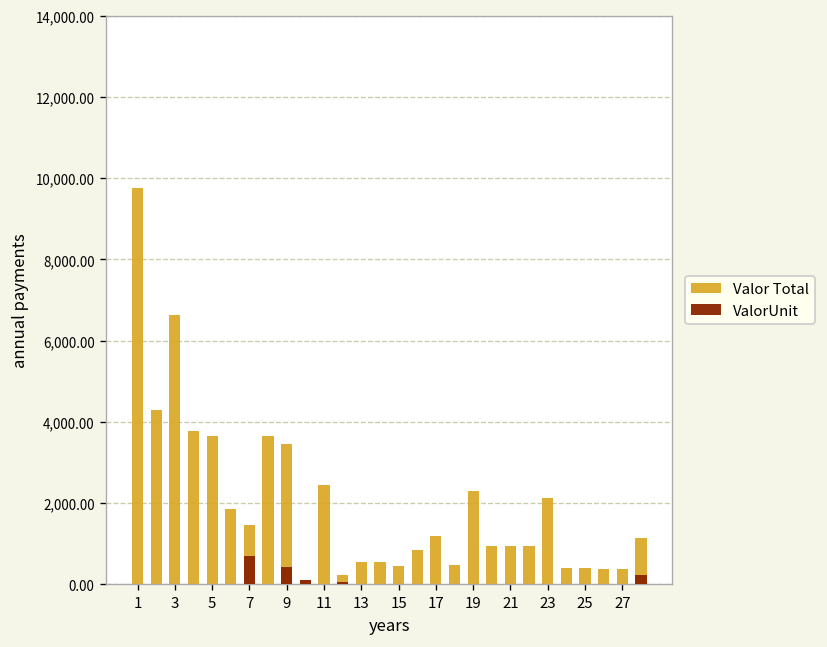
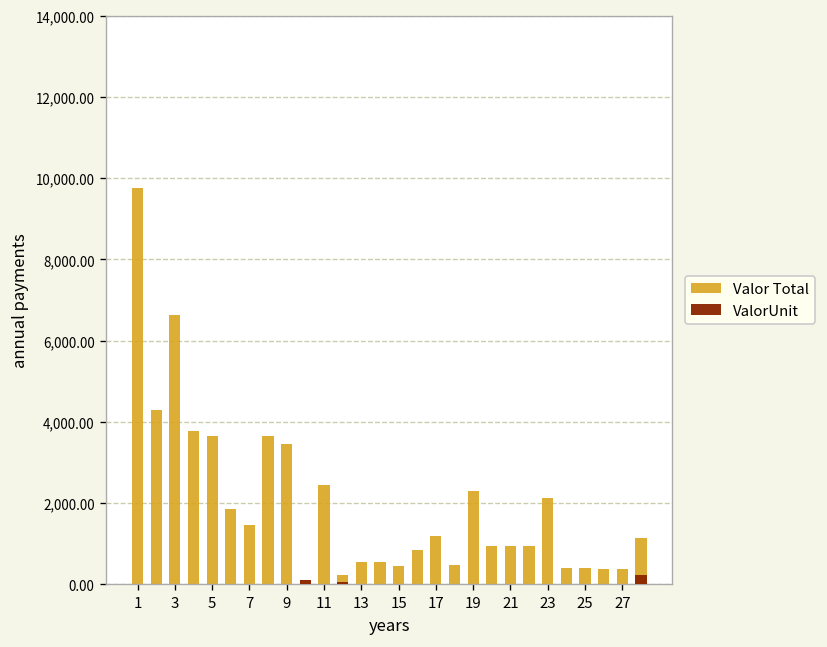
ValorUnit, 7: 700 -> 0
ValorUnit, 9: 400 -> 0
